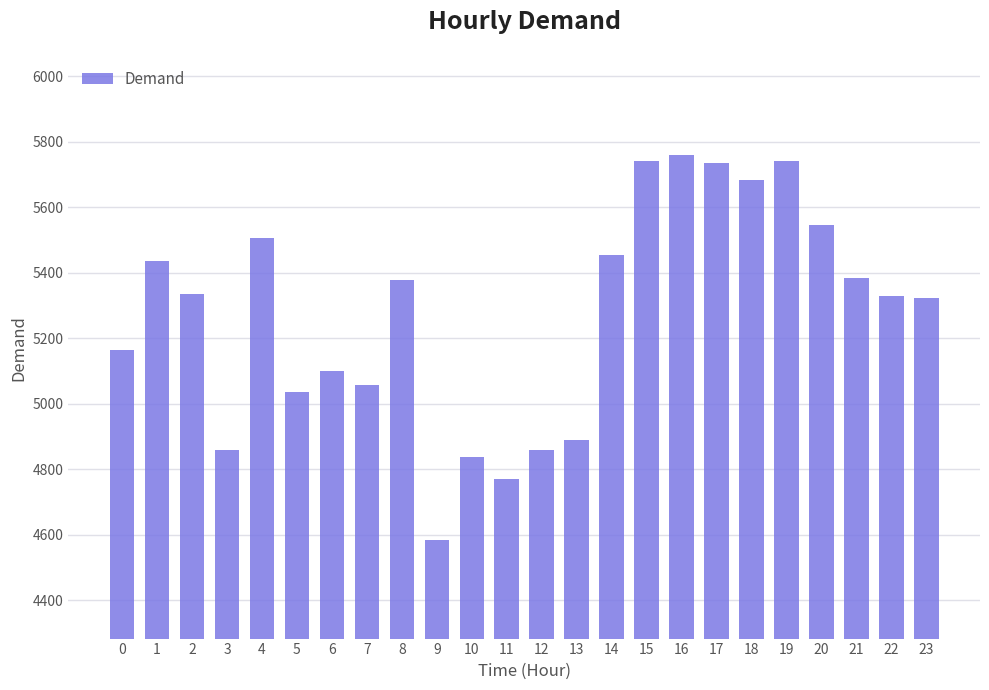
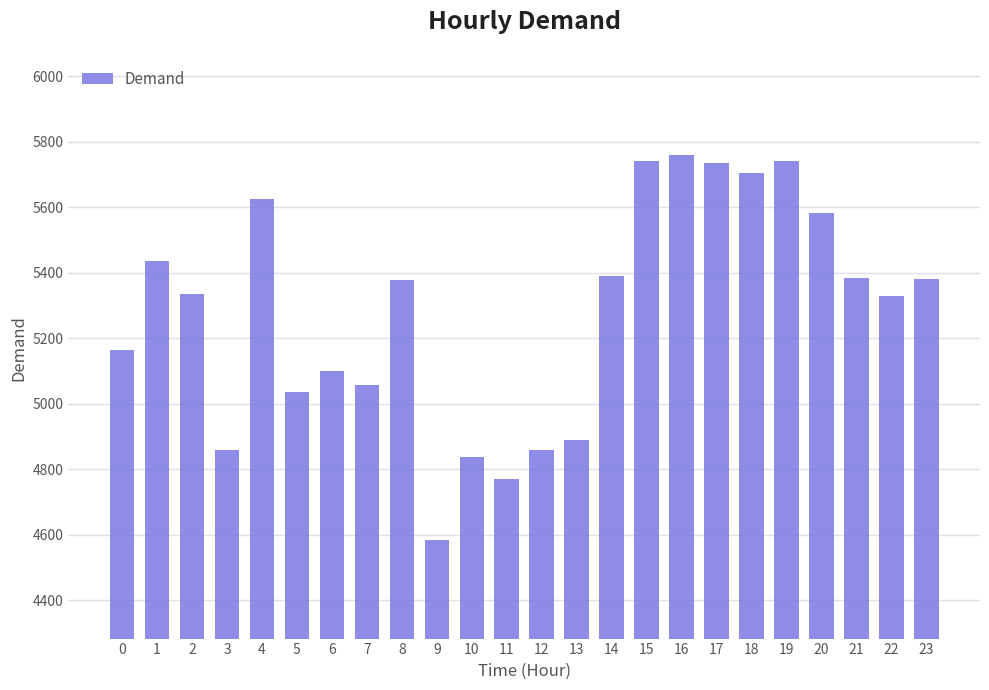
4: 5510 -> 5630
14: 5450 -> 5390
18: 5680 -> 5700
20: 5540 -> 5580
23: 5320 -> 5380
